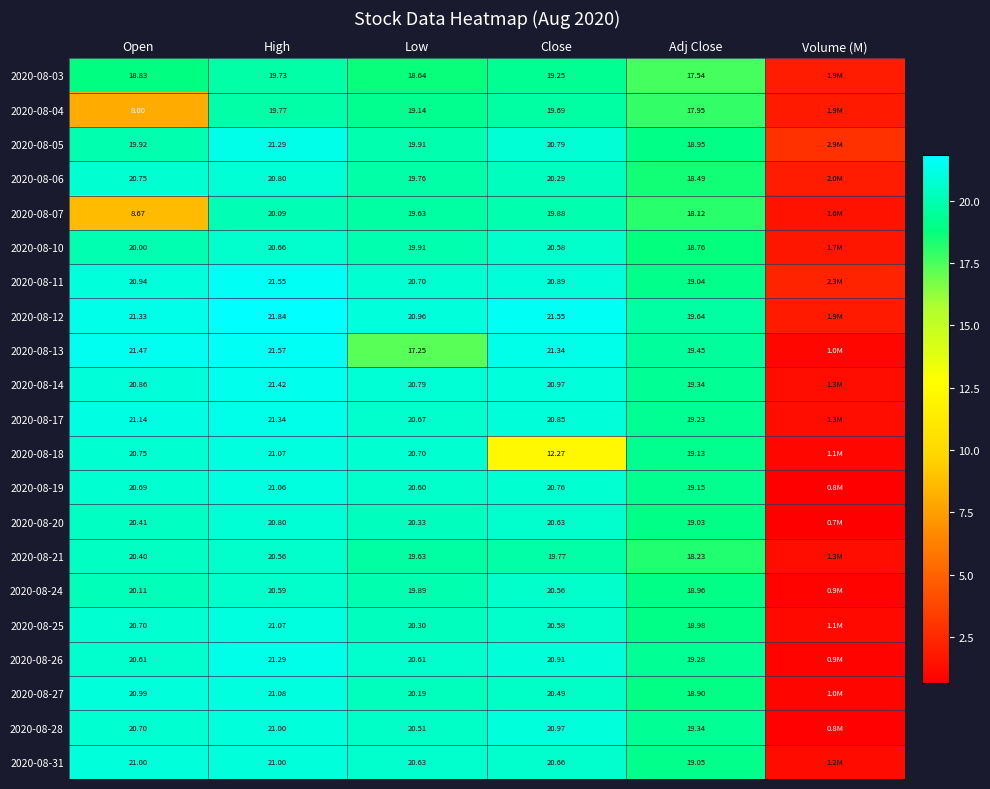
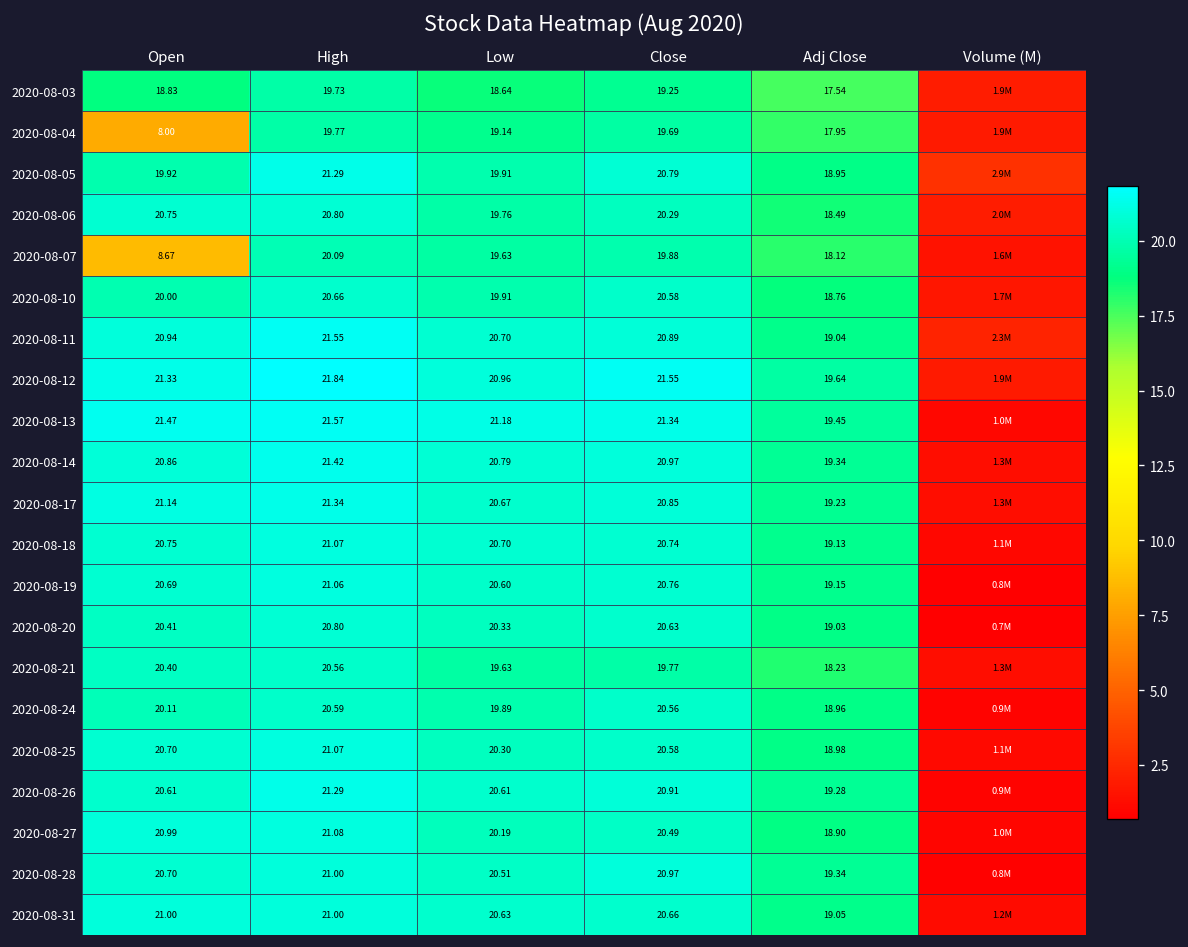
2020-08-13, Low: 17.25 -> 21.18
2020-08-18, Close: 12.27 -> 20.74
